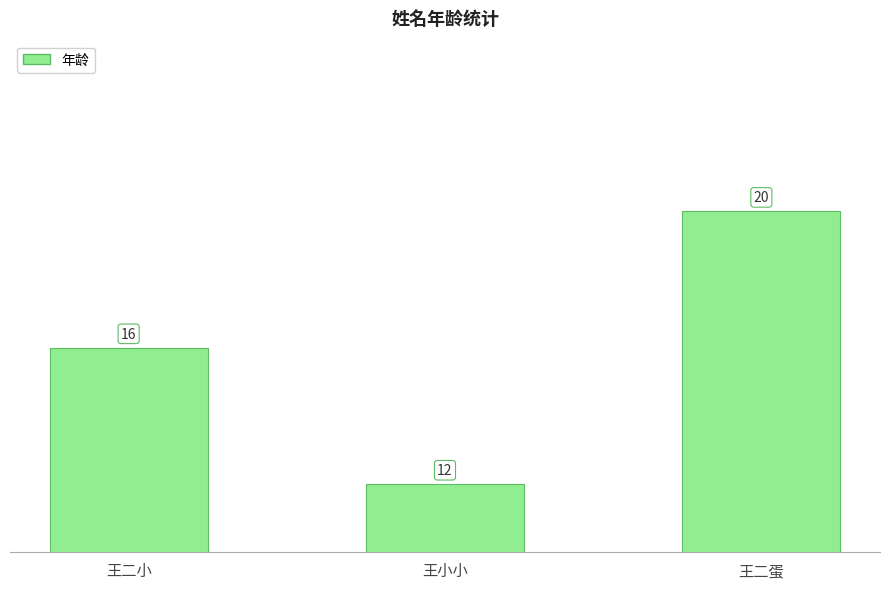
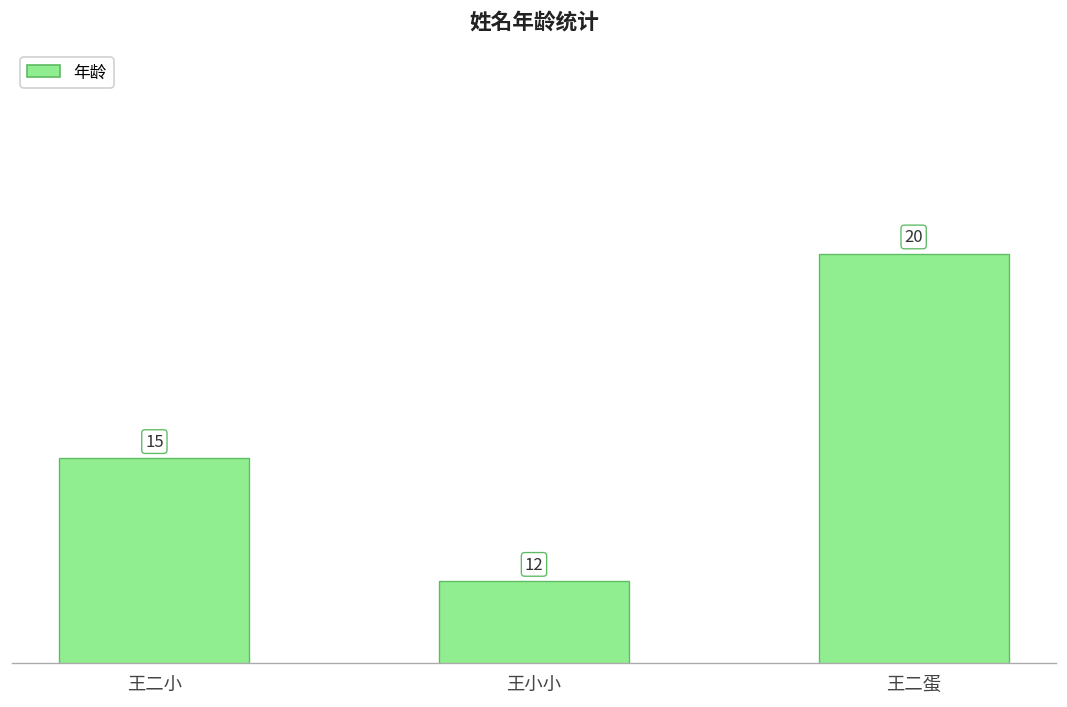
王二小: 16 -> 15
